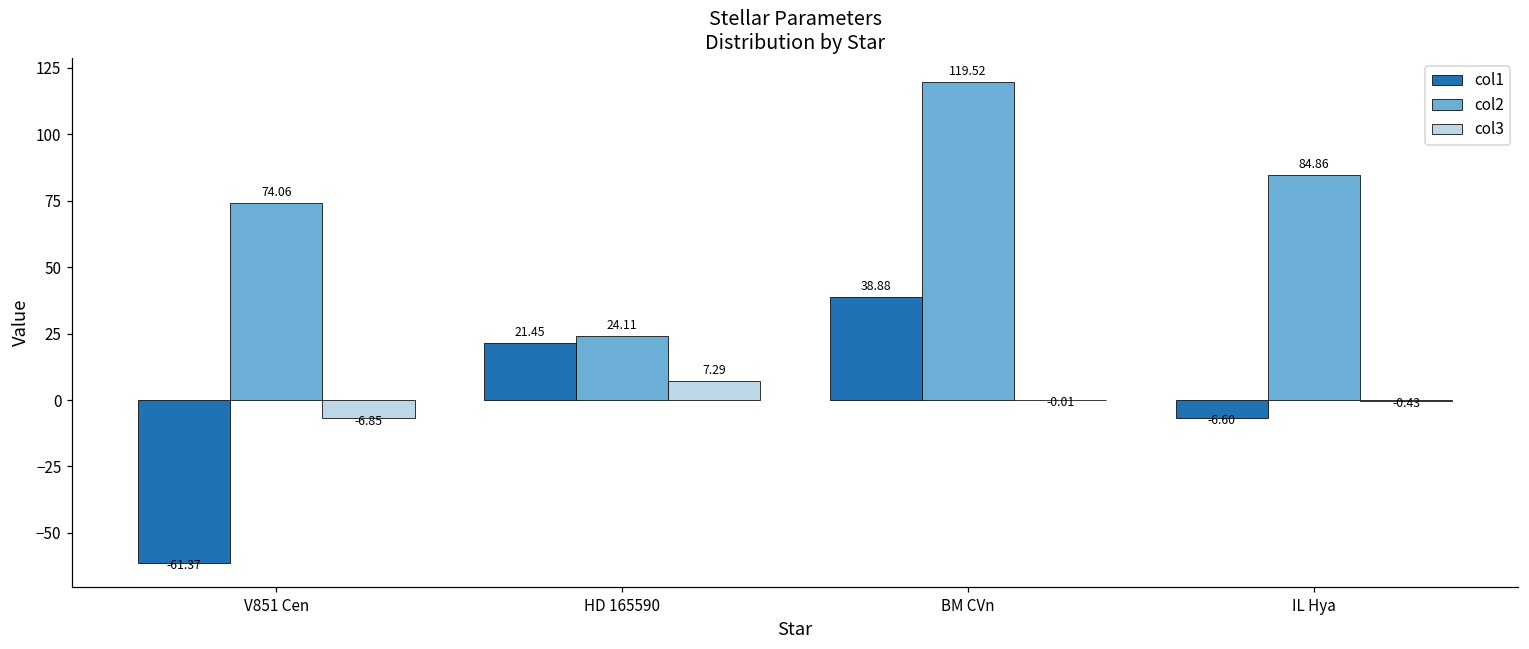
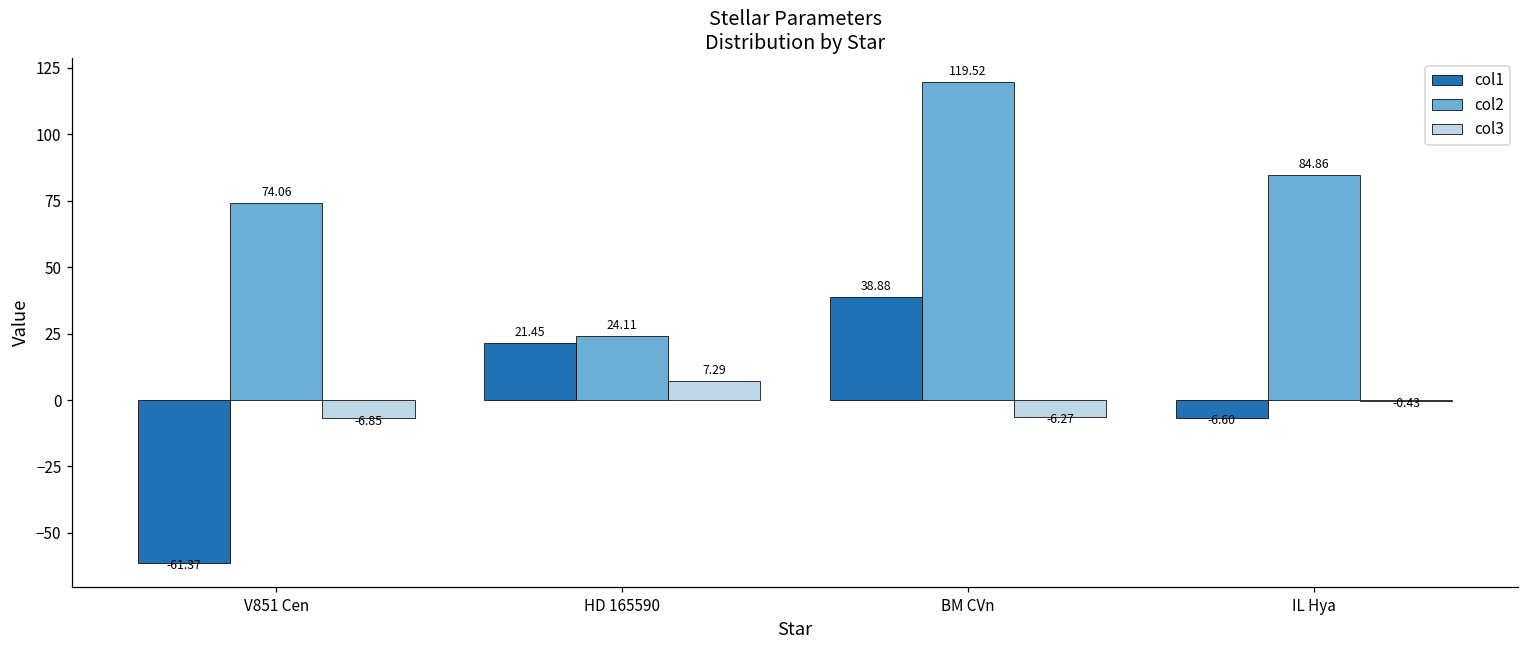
col3, BM CVn: -0.01 -> -6.27
